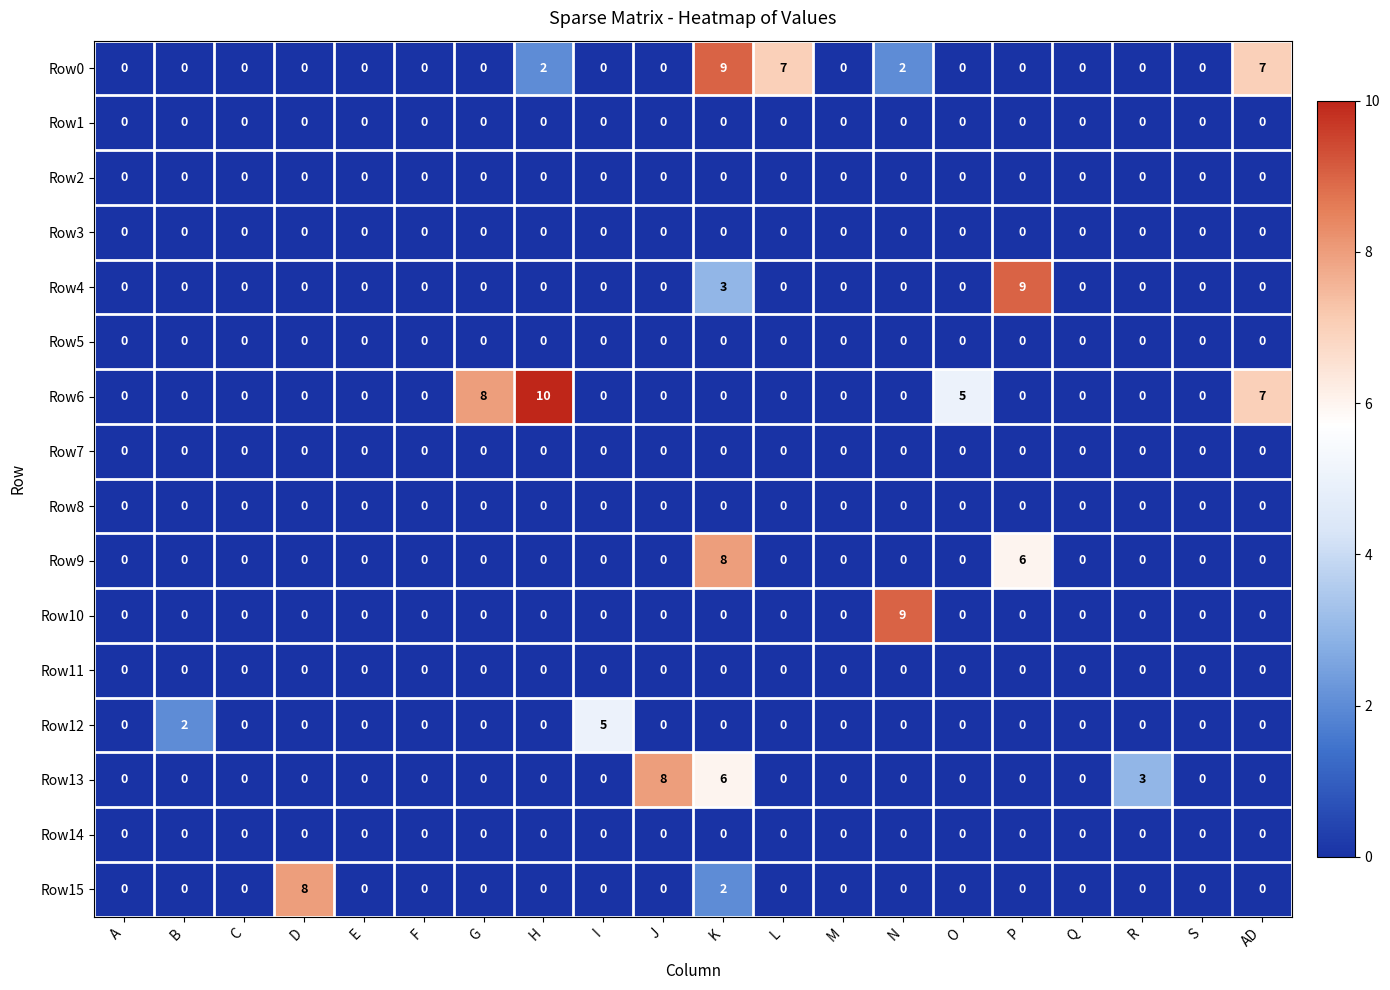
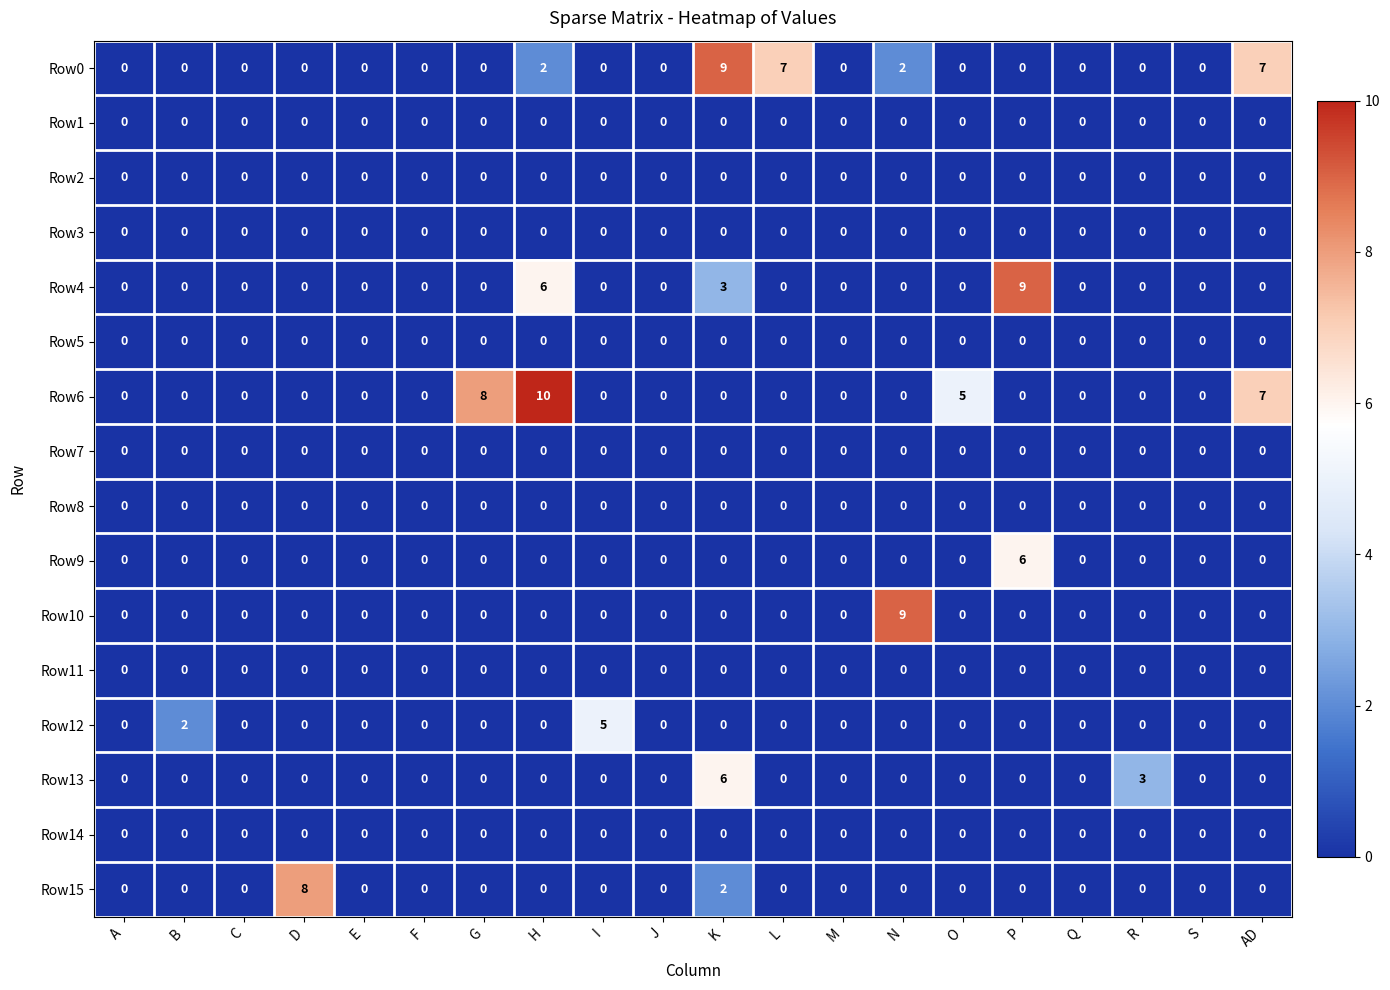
Row4, H: 0 -> 6
Row9, K: 8 -> 0
Row13, J: 8 -> 0
